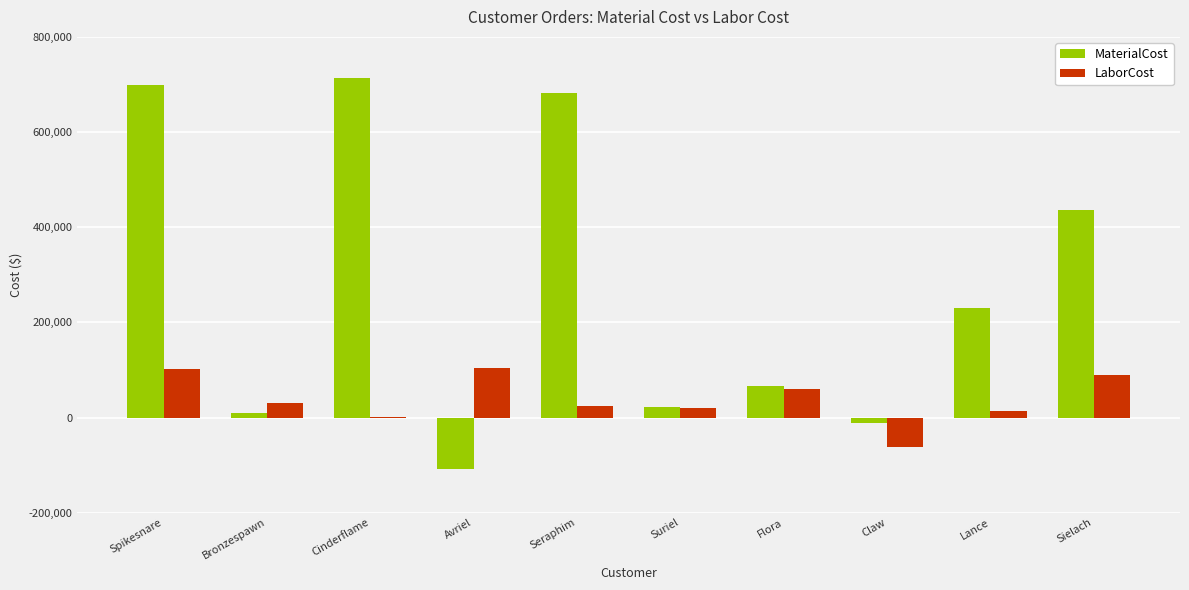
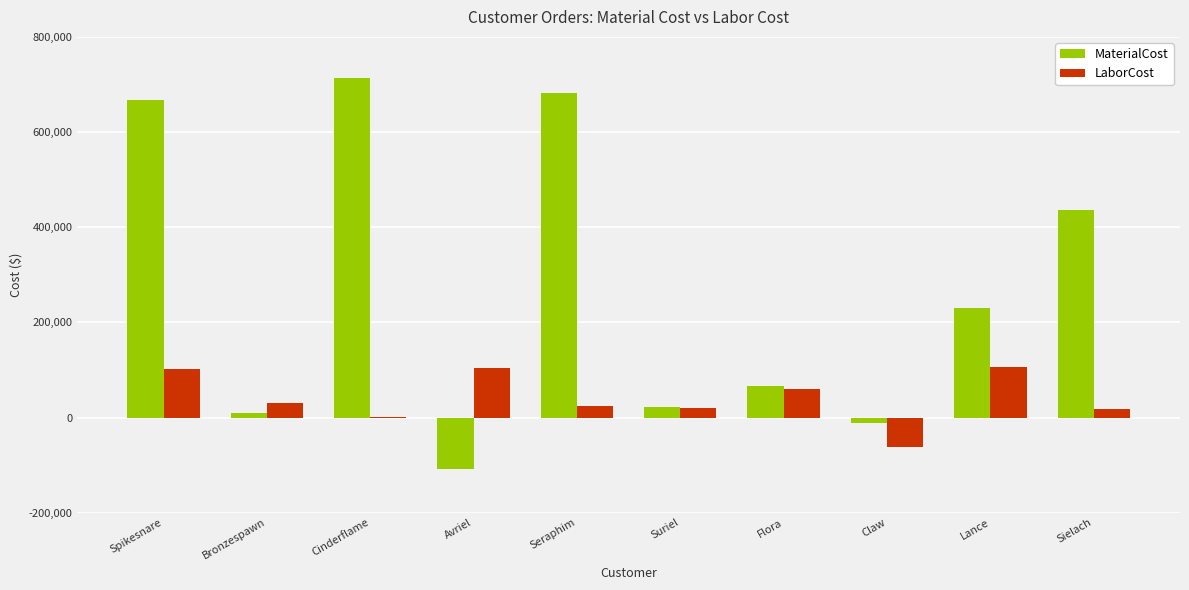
MaterialCost, Spikesnare: 700,000 -> 670,000
LaborCost, Lance: 10,000 -> 110,000
LaborCost, Sielach: 90,000 -> 20,000
